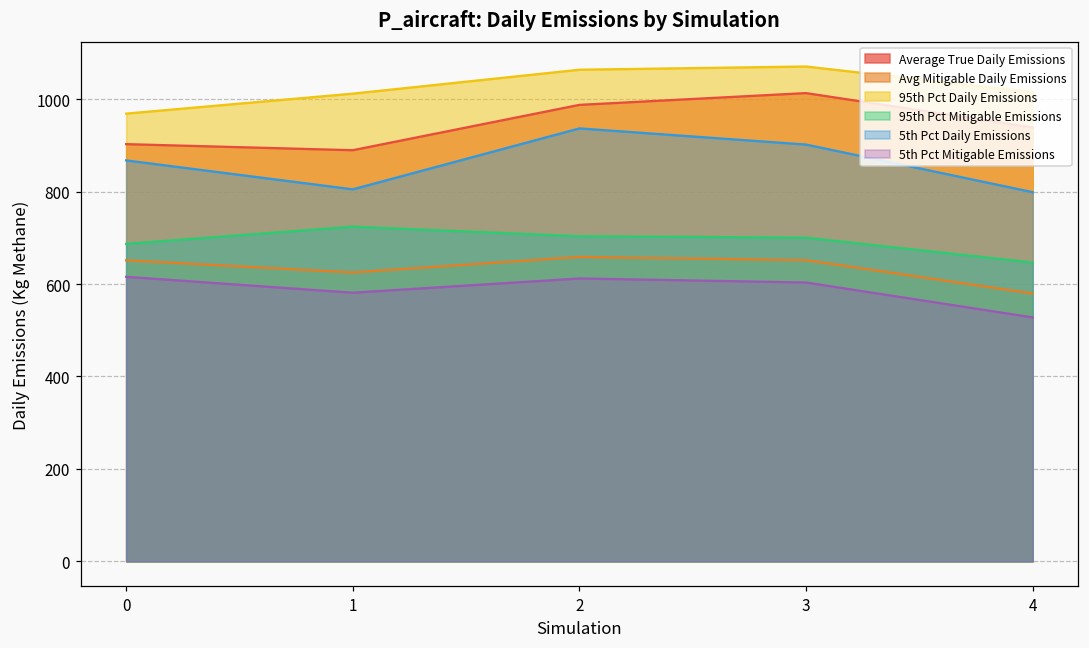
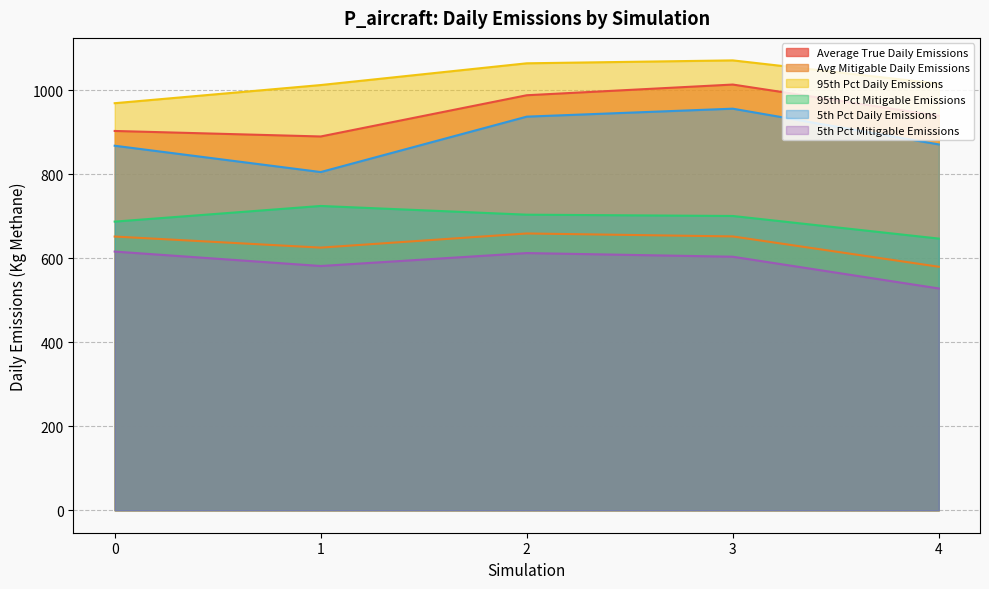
5th Pct Daily Emissions, 3: 900 -> 960
5th Pct Daily Emissions, 4: 800 -> 870
